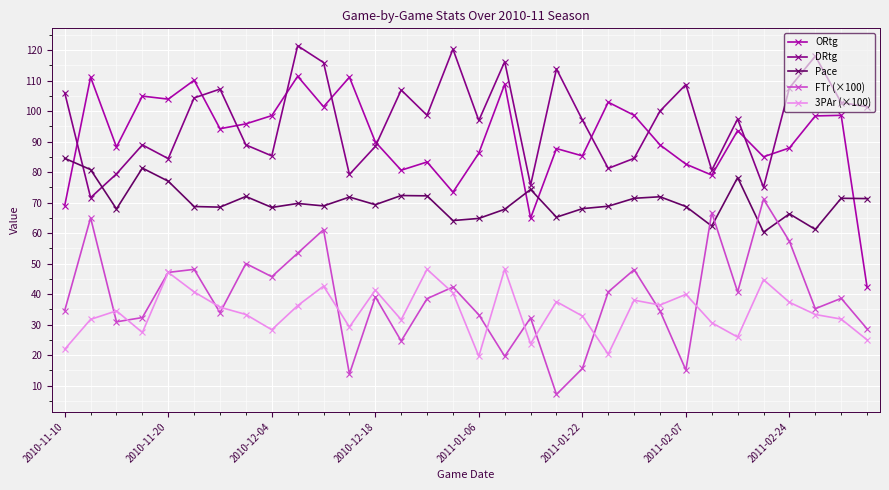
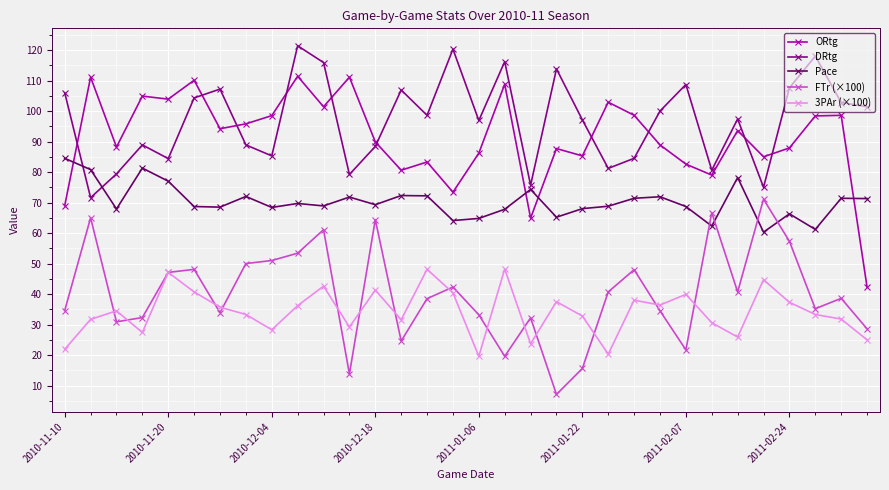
FTr (×100), 2010-12-04: 46 -> 51
FTr (×100), 2010-12-18: 39 -> 64
FTr (×100), 2011-02-07: 15 -> 22
